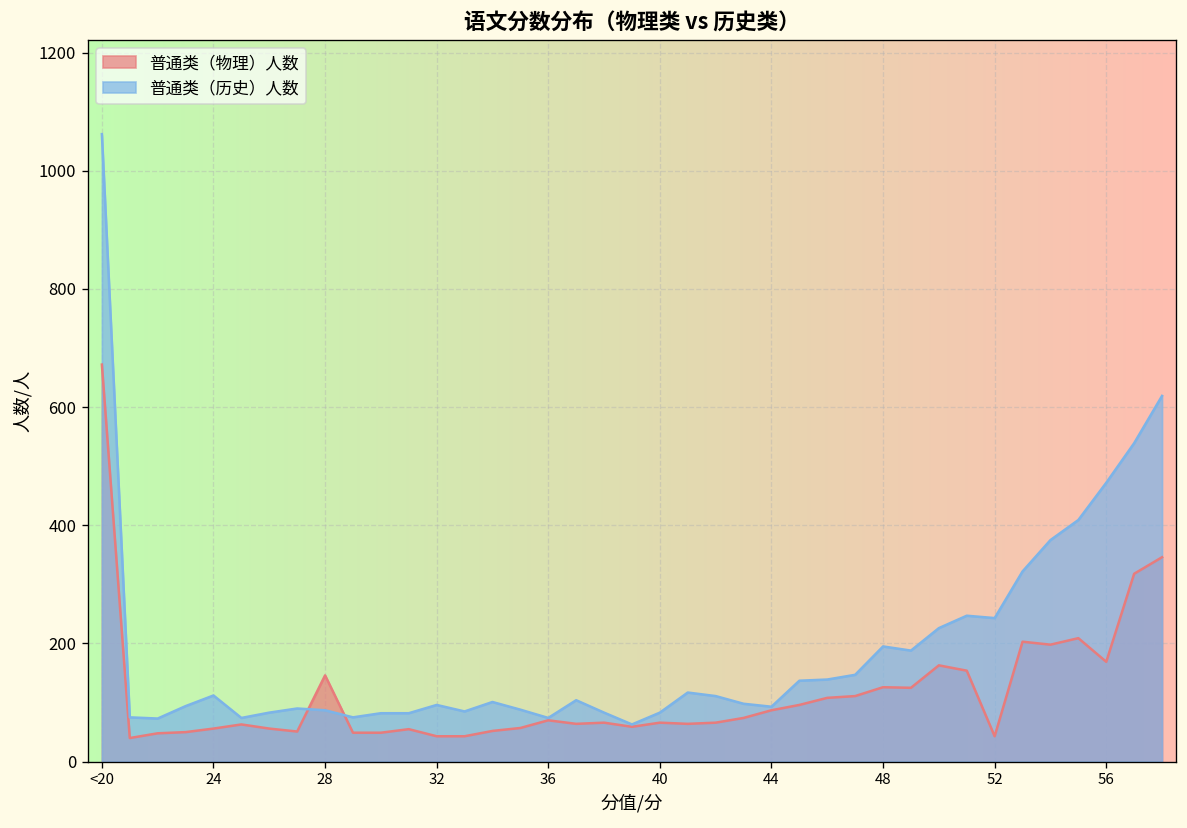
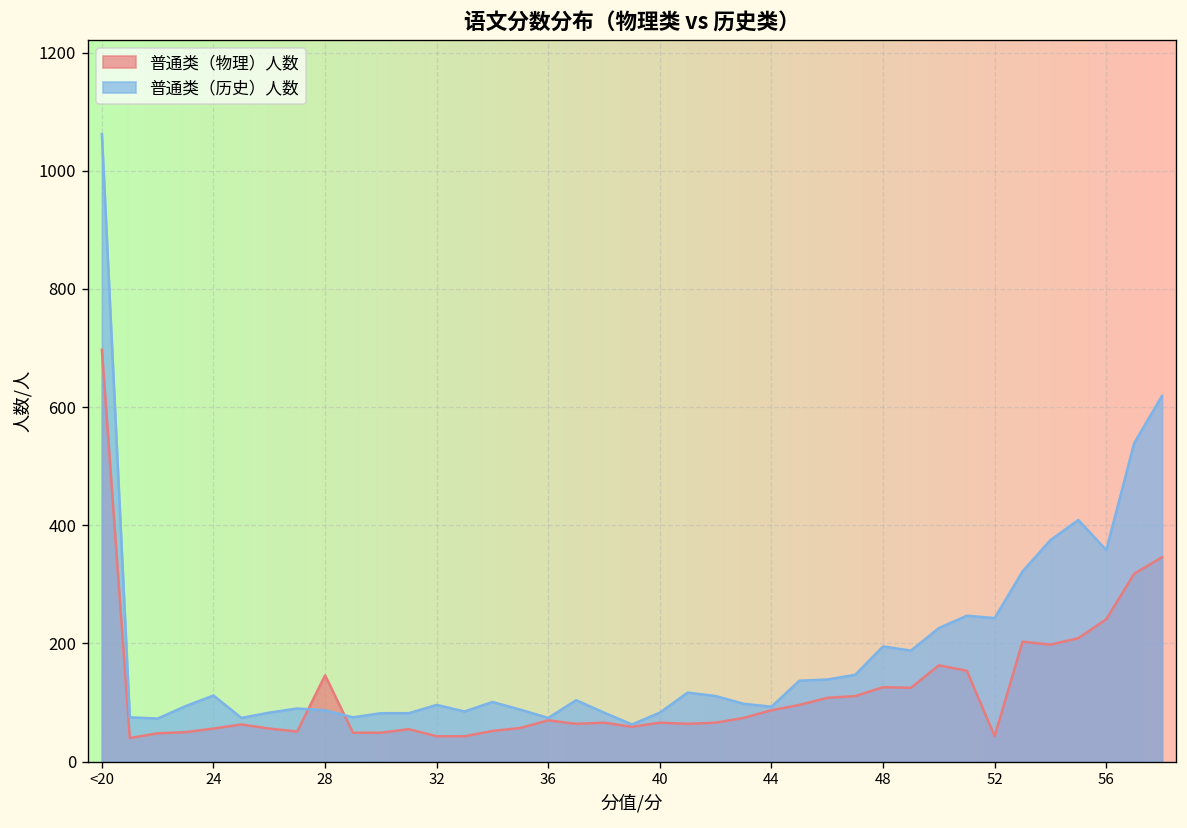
普通类（物理）人数, <20: 670 -> 700
普通类（物理）人数, 56: 170 -> 240
普通类（历史）人数, 56: 470 -> 360
